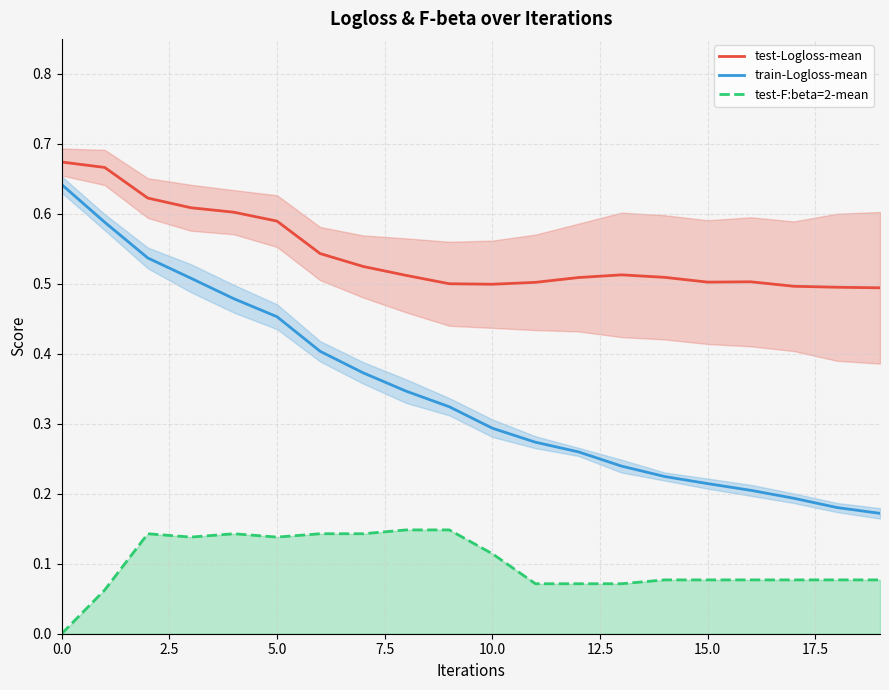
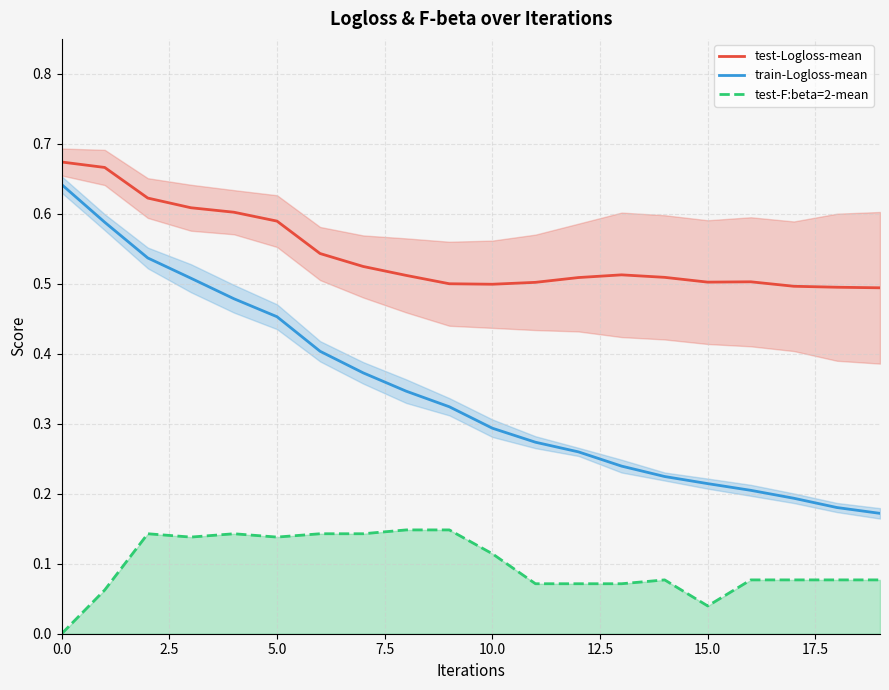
test-F:beta=2-mean, 15.0: 0.08 -> 0.04
